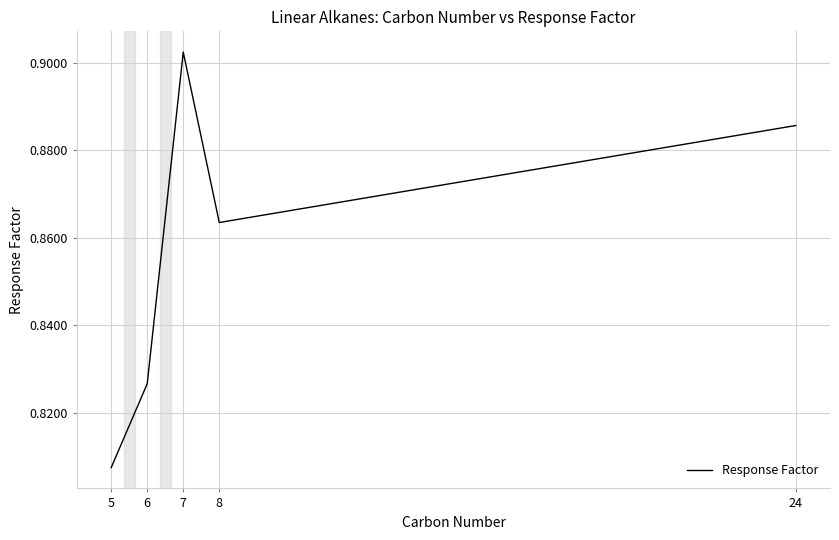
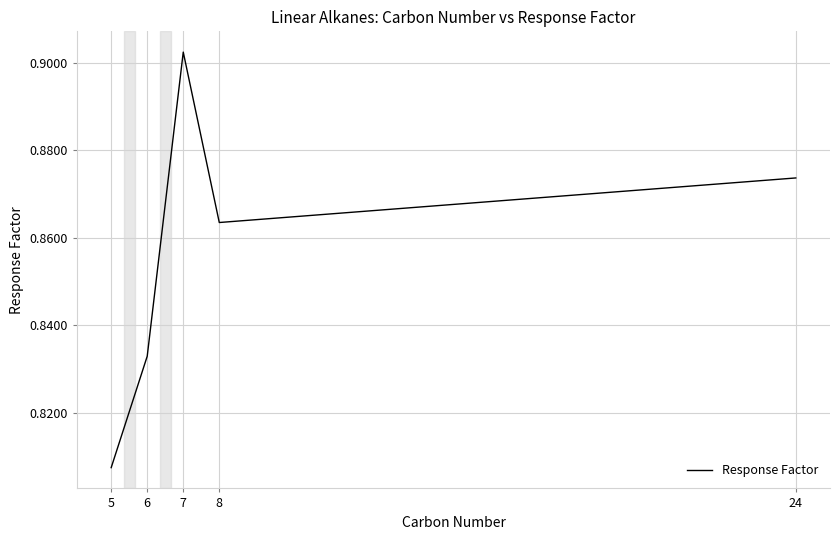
6: 0.827 -> 0.833
24: 0.886 -> 0.874
